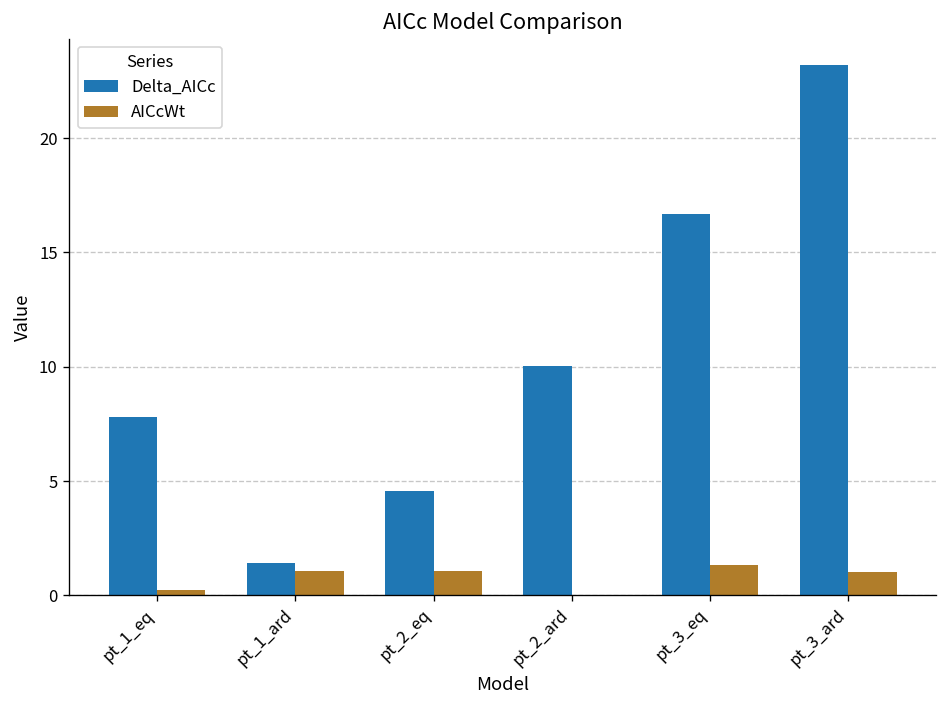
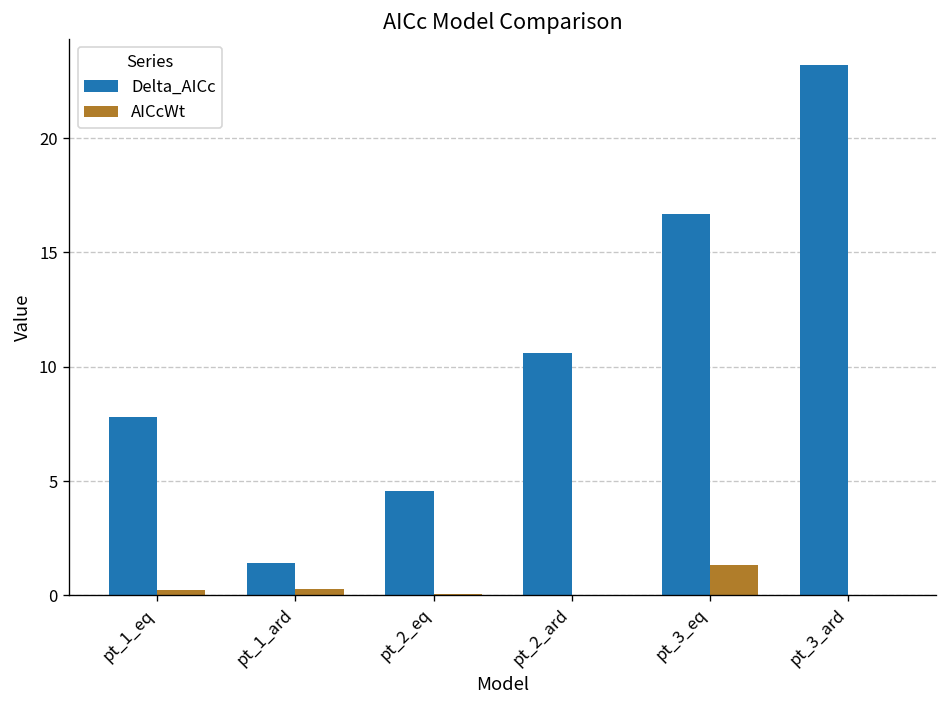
AICcWt, pt_1_ard: 1.1 -> 0.3
AICcWt, pt_2_eq: 1.1 -> 0.1
Delta_AICc, pt_2_ard: 10.1 -> 10.6
AICcWt, pt_3_ard: 1 -> 0
